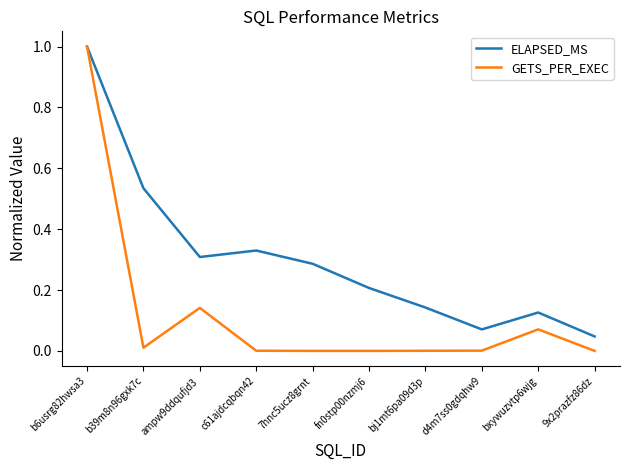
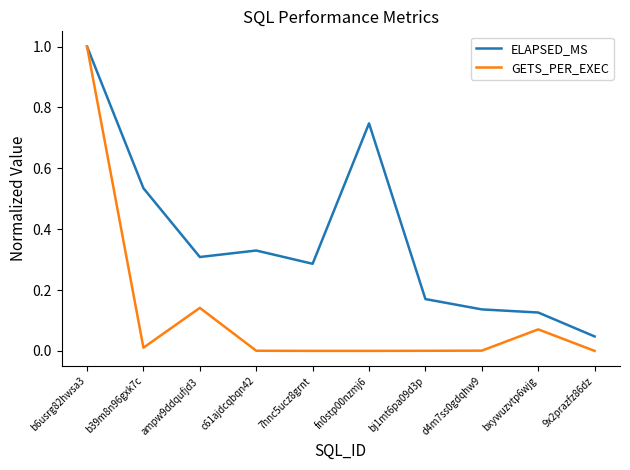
ELAPSED_MS, fn0stp00nzmj6: 0.21 -> 0.75
ELAPSED_MS, bj1mt6pa09d3p: 0.14 -> 0.17
ELAPSED_MS, d4m7ss0gdqhw9: 0.07 -> 0.14
